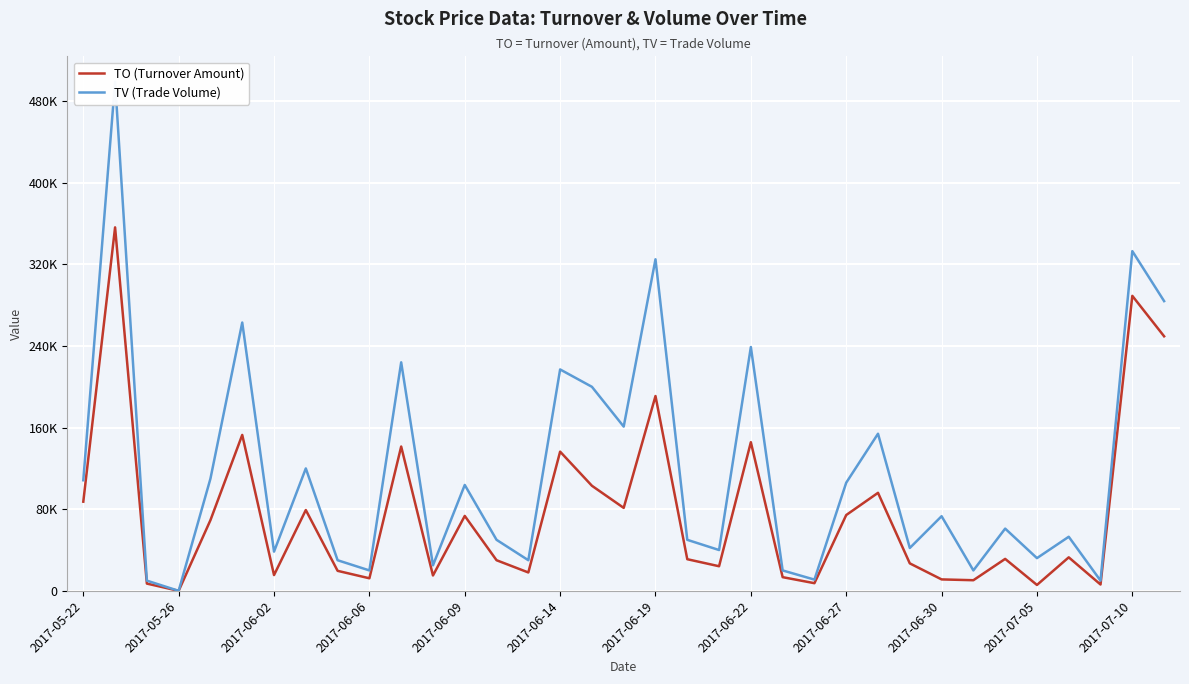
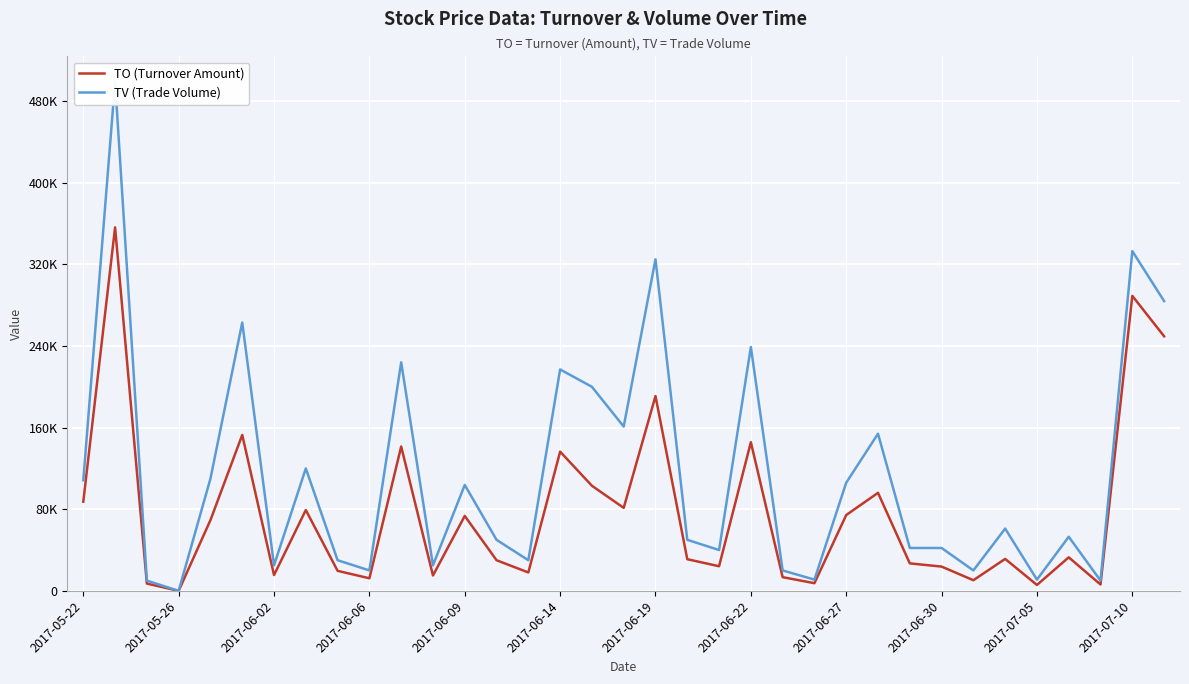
TV (Trade Volume), 2017-06-02: 38000 -> 25000
TO (Turnover Amount), 2017-06-30: 11000 -> 24000
TV (Trade Volume), 2017-06-30: 73000 -> 42000
TV (Trade Volume), 2017-07-05: 32000 -> 11000
